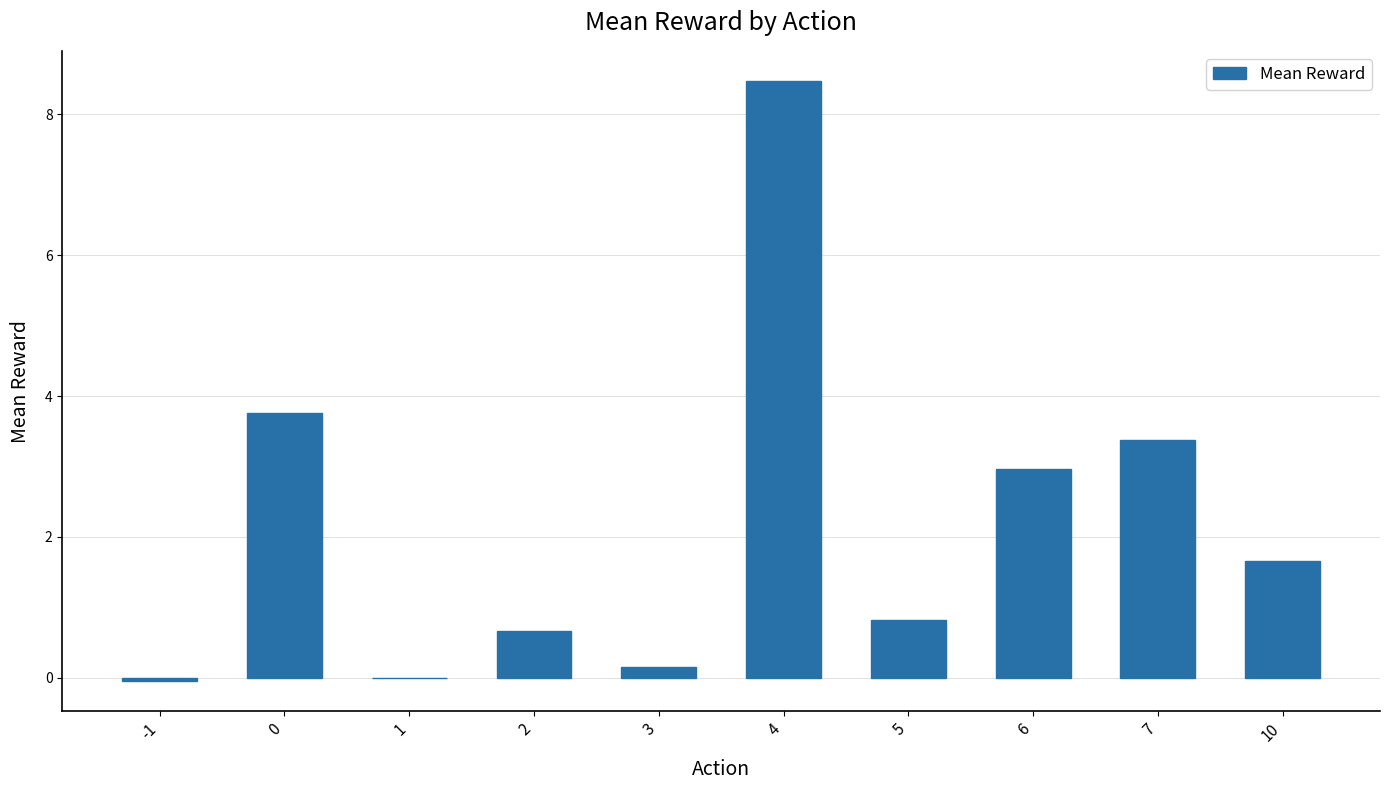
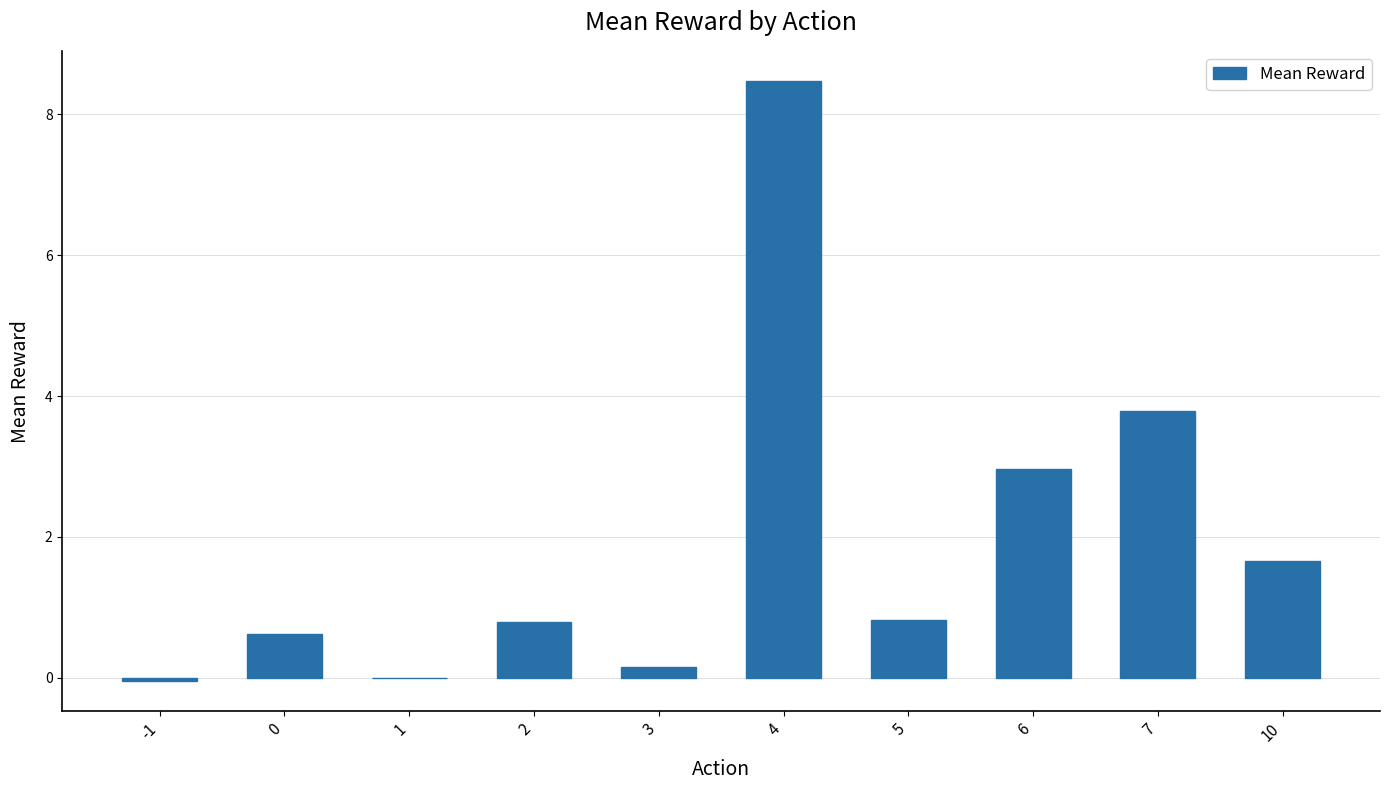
0: 3.8 -> 0.6
2: 0.7 -> 0.8
7: 3.4 -> 3.8
